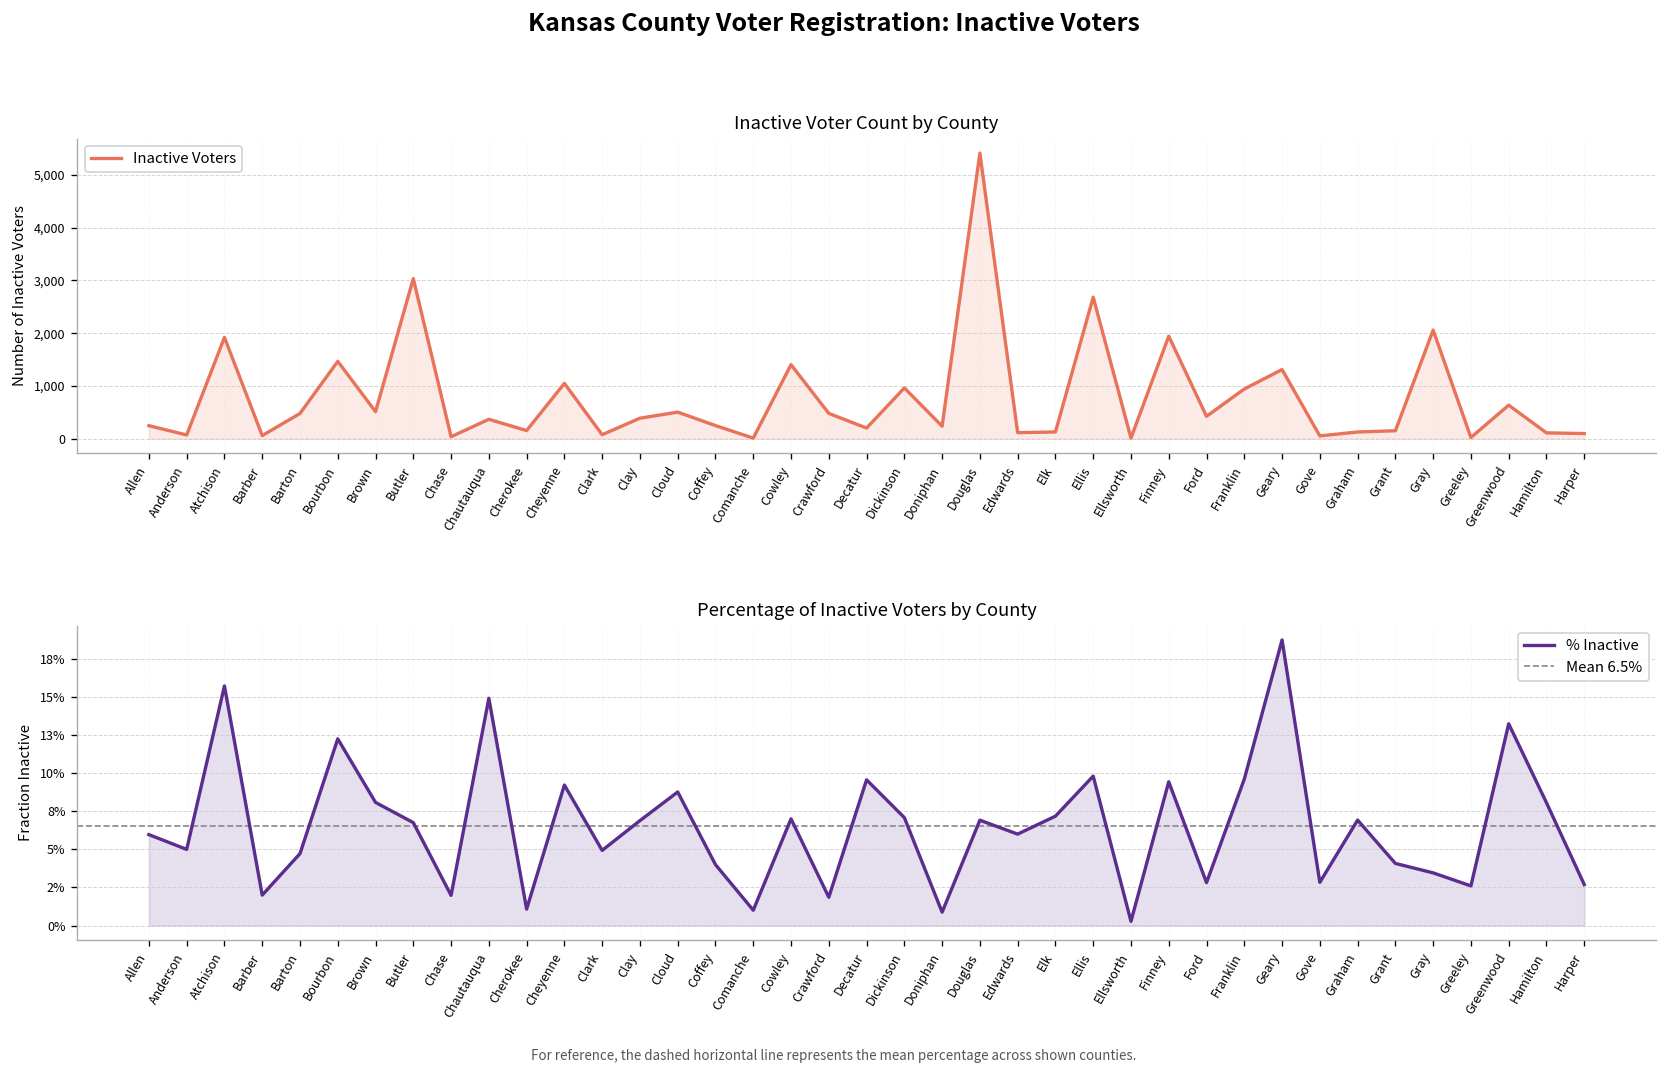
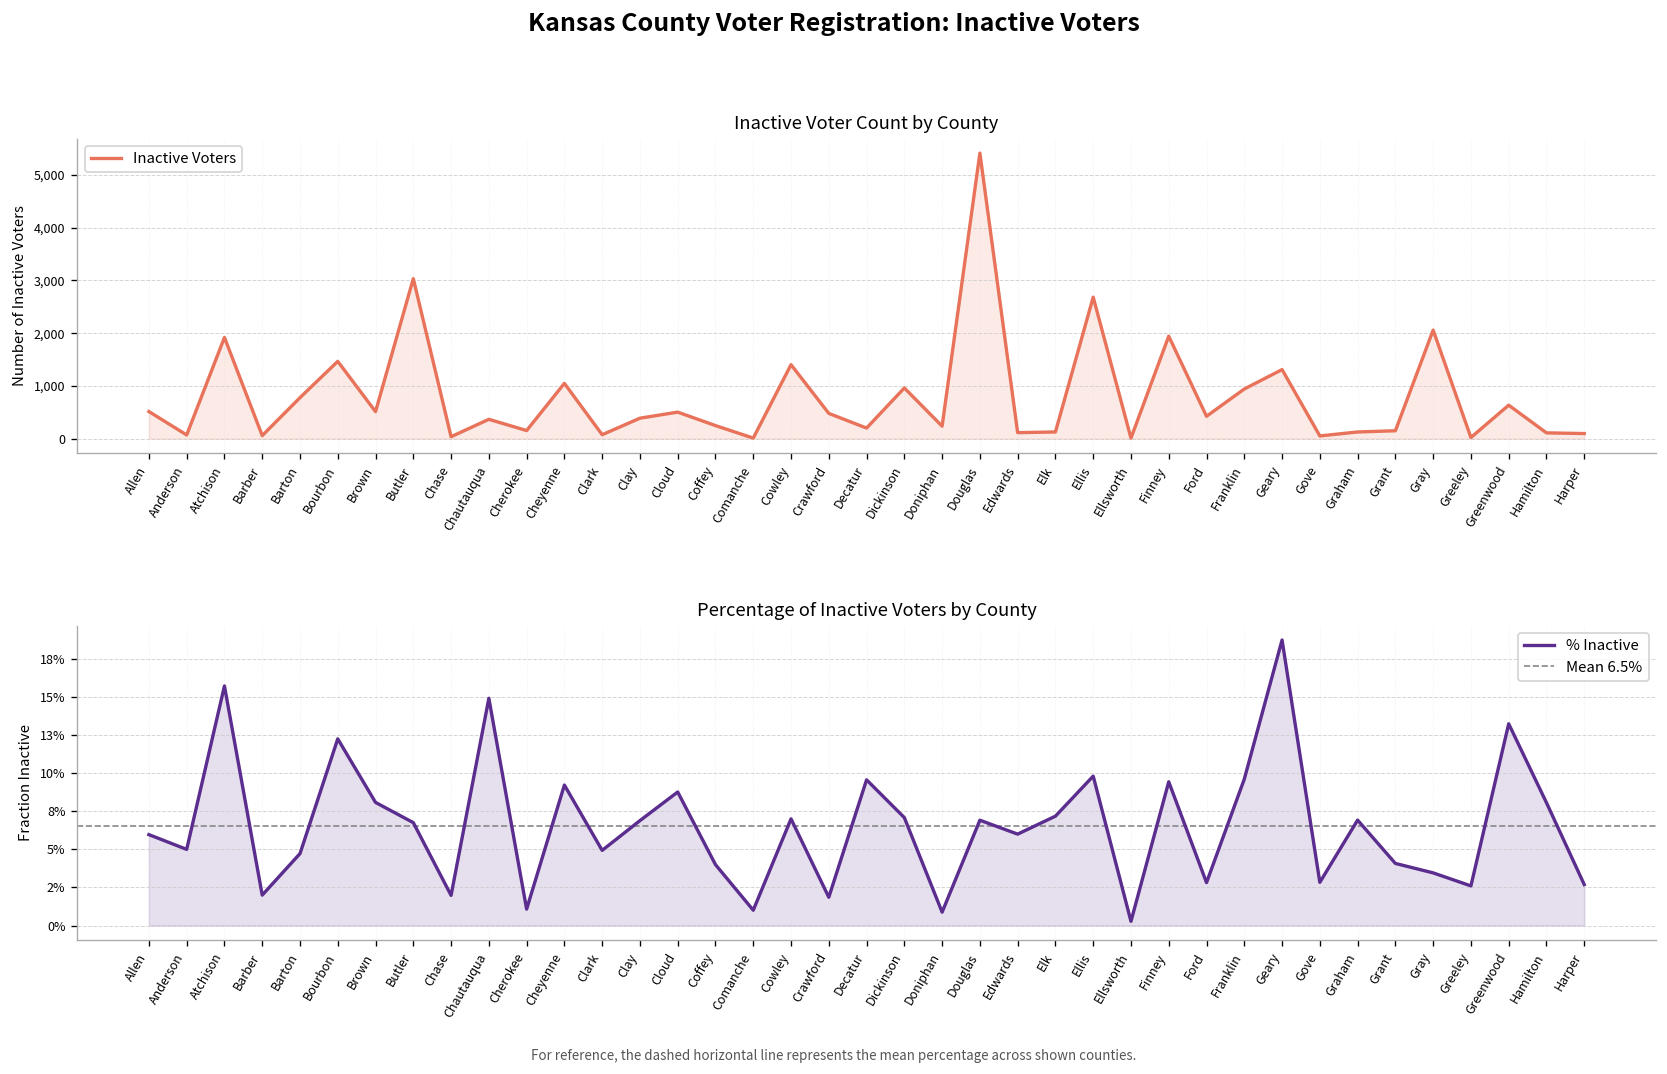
Inactive Voter Count by County, Allen: 200 -> 500
Inactive Voter Count by County, Barton: 500 -> 800
